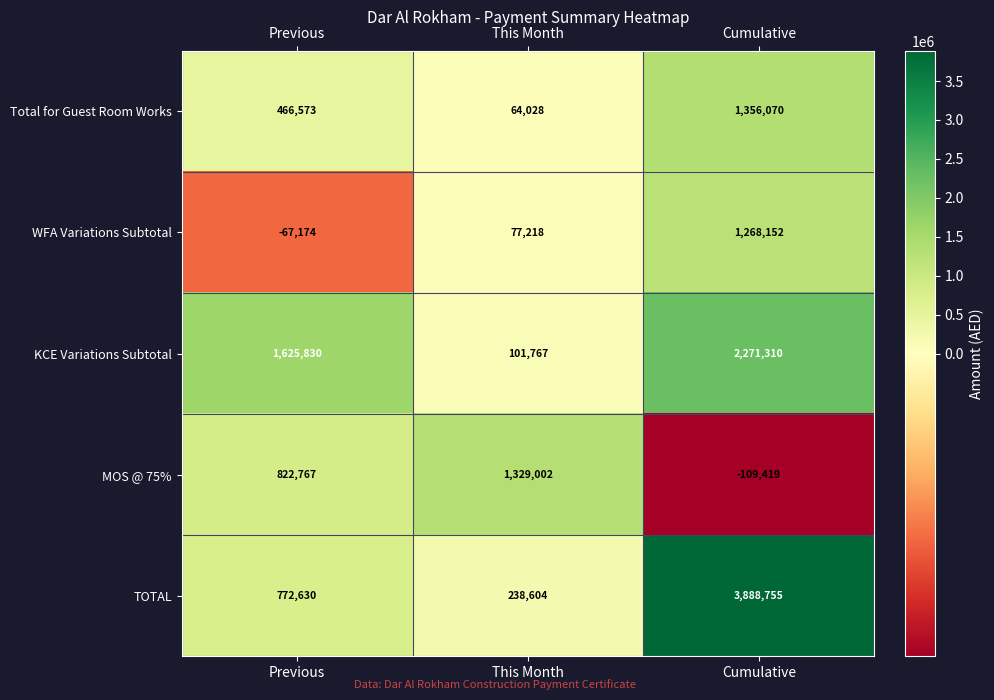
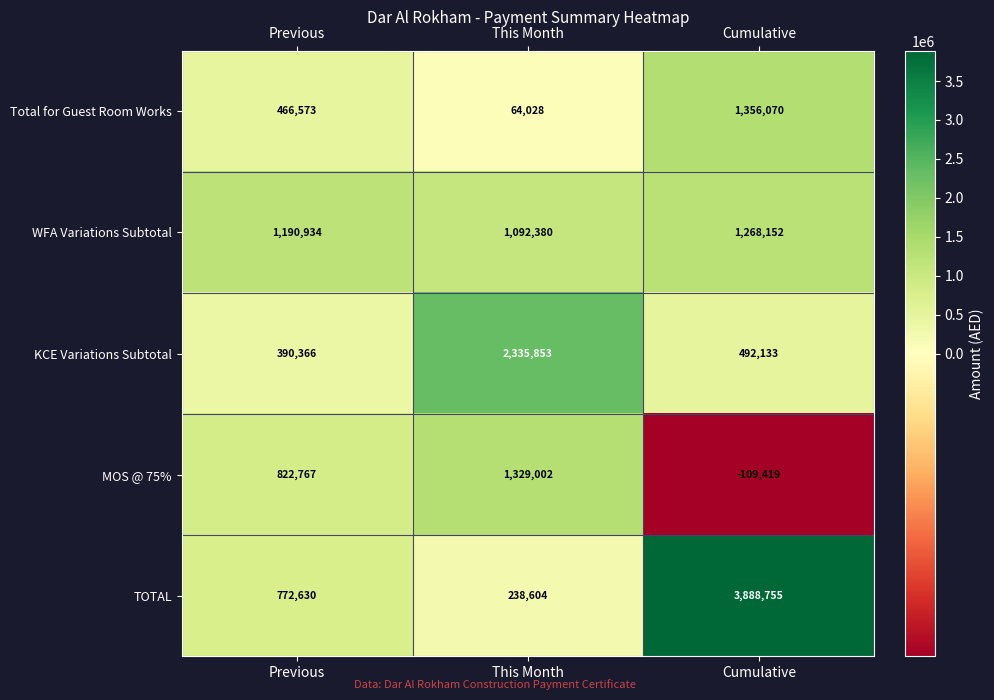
WFA Variations Subtotal, Previous: -67,174 -> 1,190,934
WFA Variations Subtotal, This Month: 77,218 -> 1,092,380
KCE Variations Subtotal, Previous: 1,625,830 -> 390,366
KCE Variations Subtotal, This Month: 101,767 -> 2,335,853
KCE Variations Subtotal, Cumulative: 2,271,310 -> 492,133
